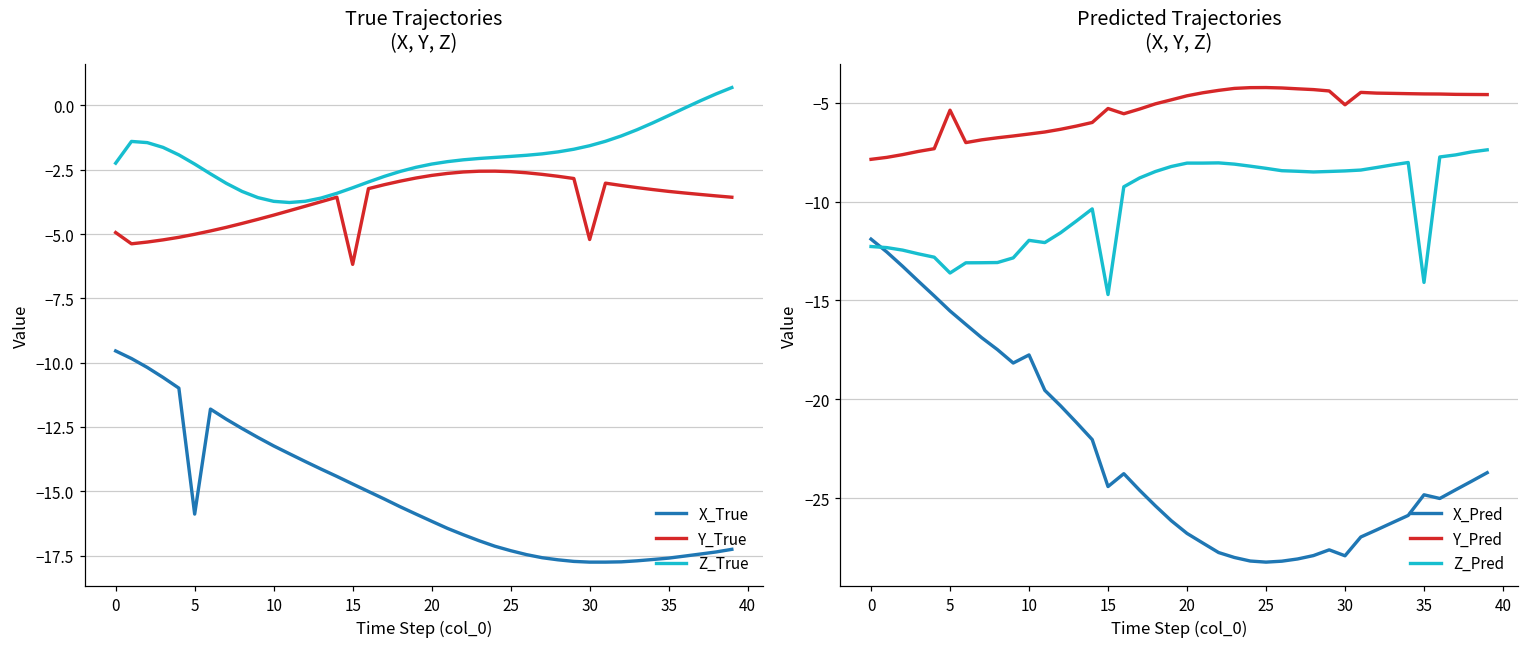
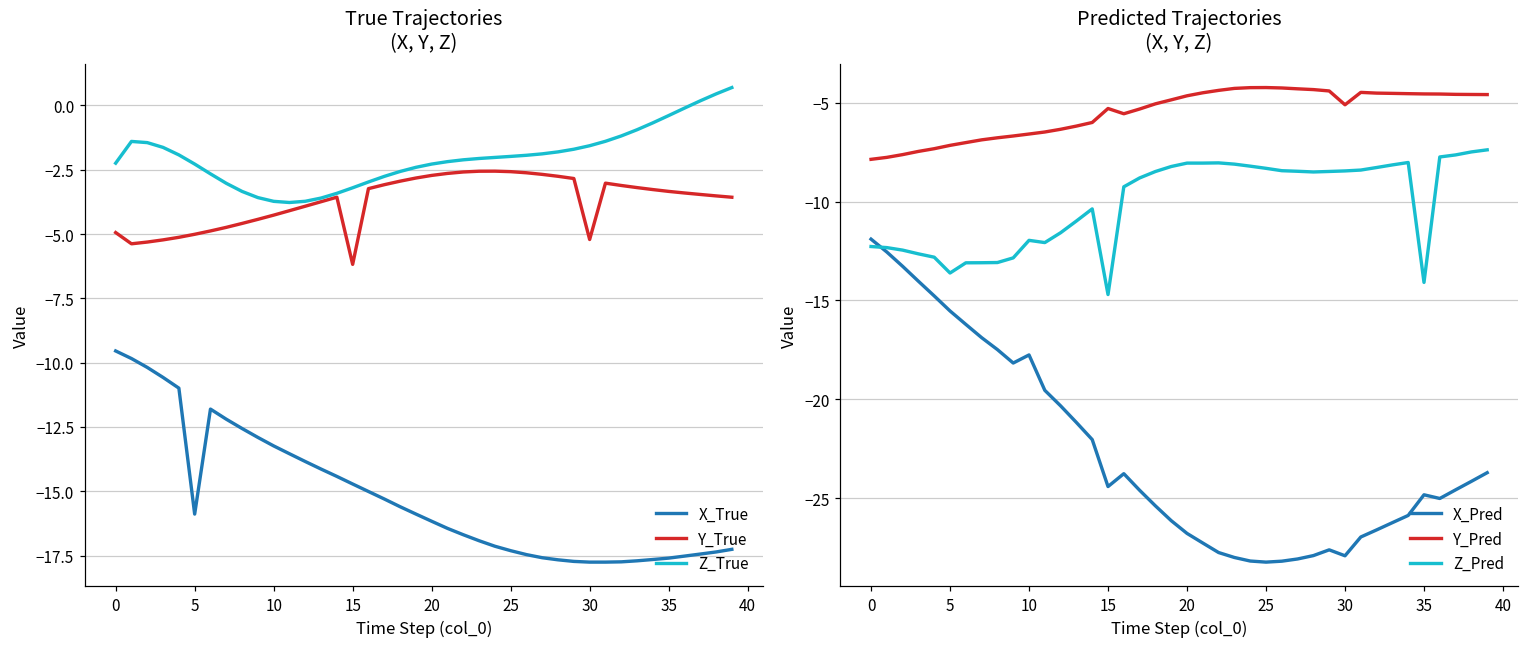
Predicted Trajectories (X, Y, Z), Y_Pred, 5: -5.4 -> -7.2
